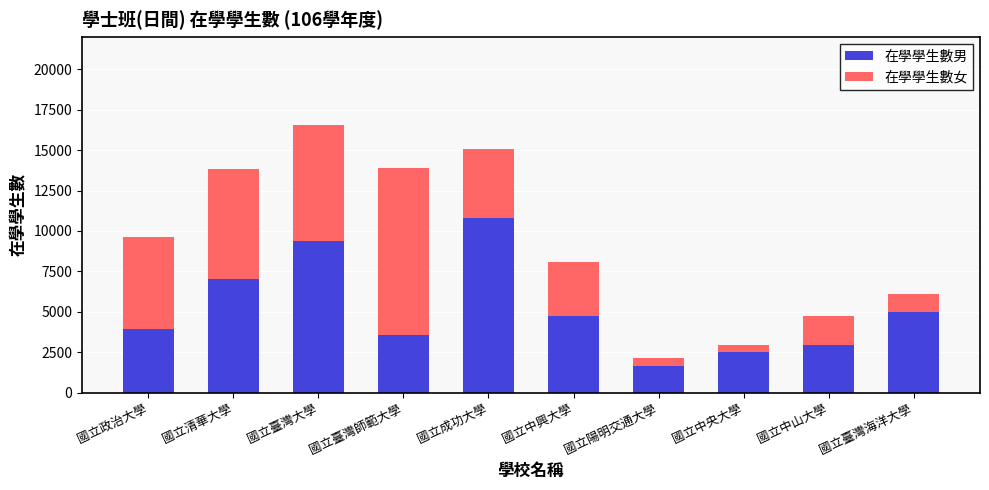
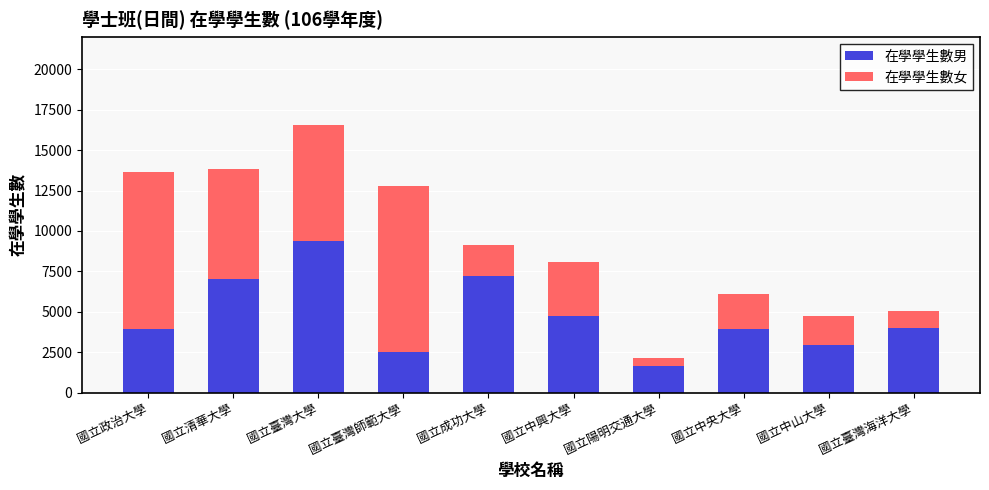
在學學生數女, 國立政治大學: 5700 -> 9700
在學學生數男, 國立臺灣師範大學: 3600 -> 2500
在學學生數男, 國立成功大學: 10800 -> 7200
在學學生數女, 國立成功大學: 4300 -> 1900
在學學生數男, 國立中央大學: 2500 -> 3900
在學學生數女, 國立中央大學: 400 -> 2200
在學學生數男, 國立臺灣海洋大學: 5000 -> 4000
